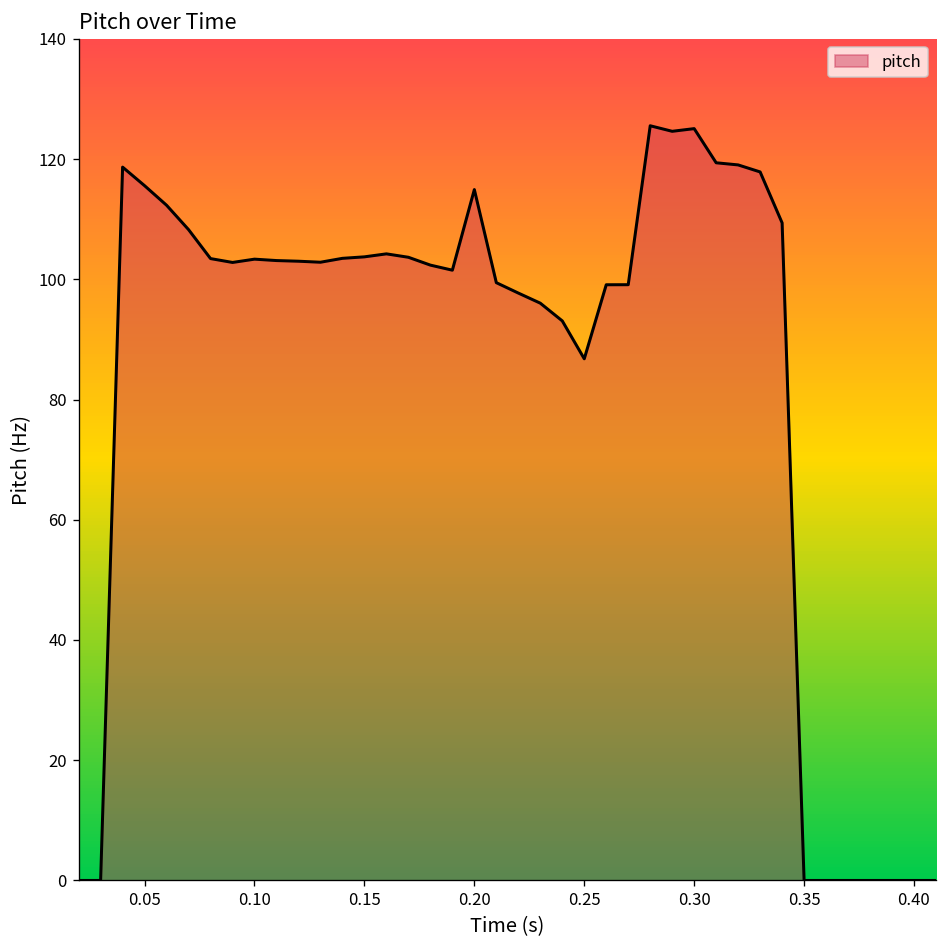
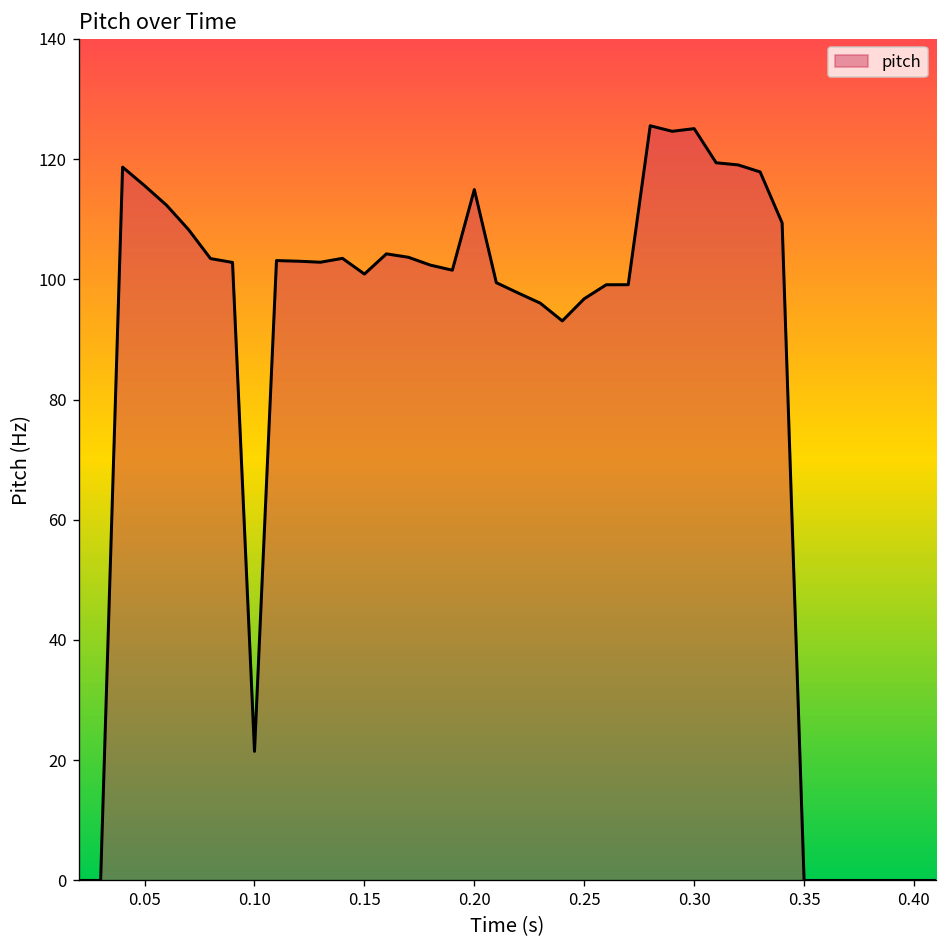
0.10: 103 -> 21
0.15: 104 -> 101
0.25: 87 -> 97
